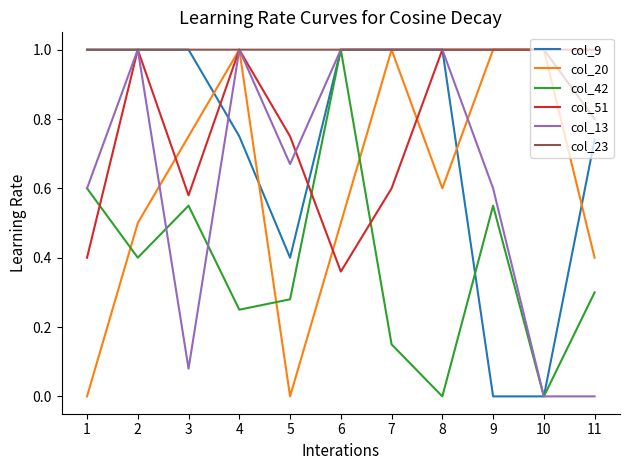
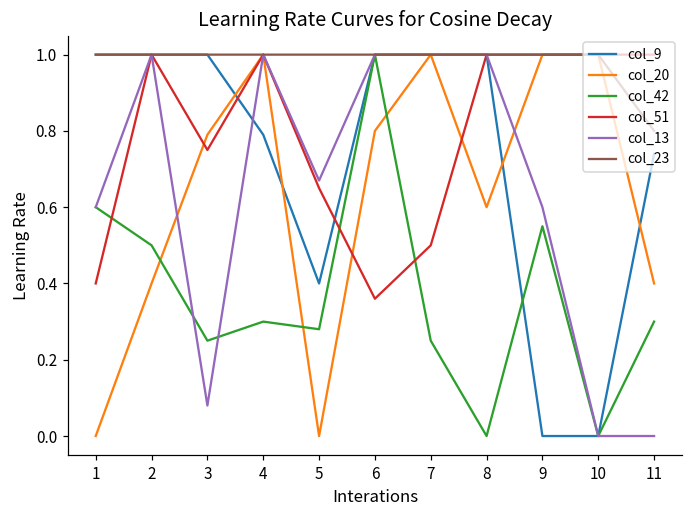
col_20, 2: 0.5 -> 0.4
col_42, 2: 0.4 -> 0.5
col_20, 3: 0.75 -> 0.79
col_42, 3: 0.55 -> 0.25
col_51, 3: 0.58 -> 0.75
col_9, 4: 0.75 -> 0.79
col_42, 4: 0.25 -> 0.30
col_51, 5: 0.75 -> 0.65
col_20, 6: 0.5 -> 0.8
col_42, 7: 0.15 -> 0.25
col_51, 7: 0.6 -> 0.5
